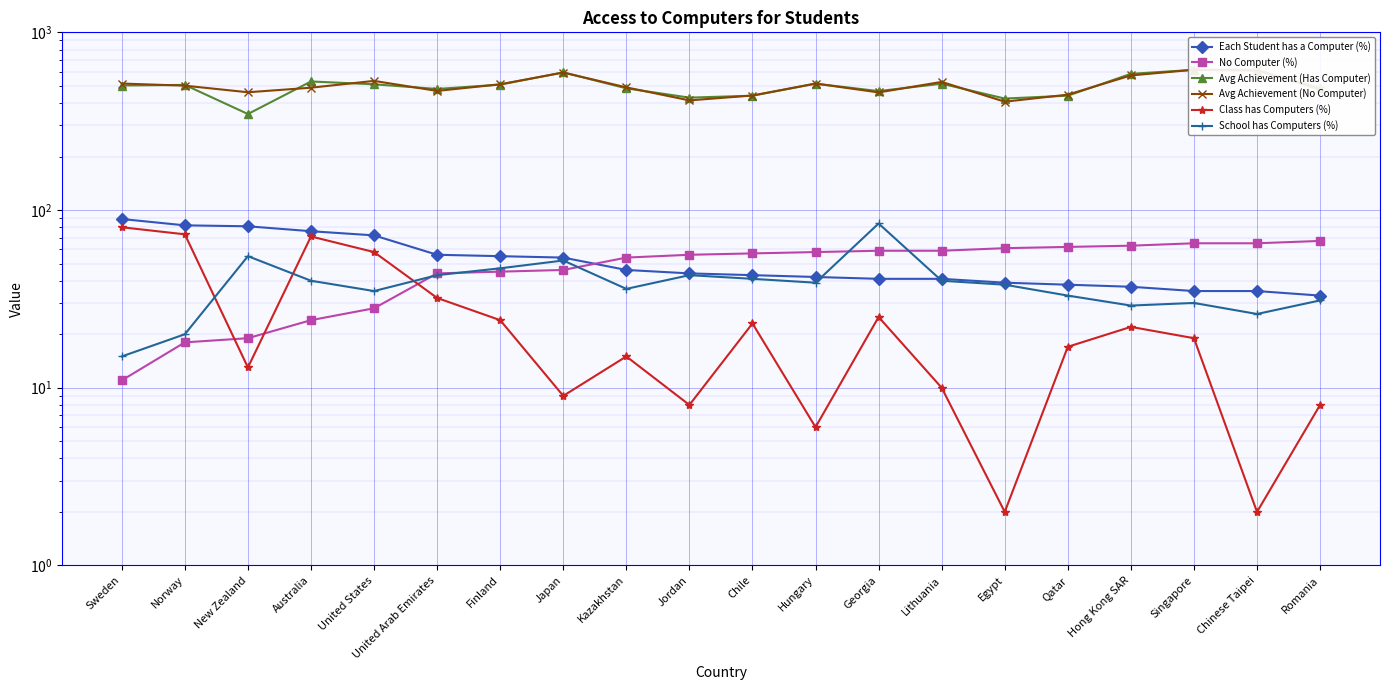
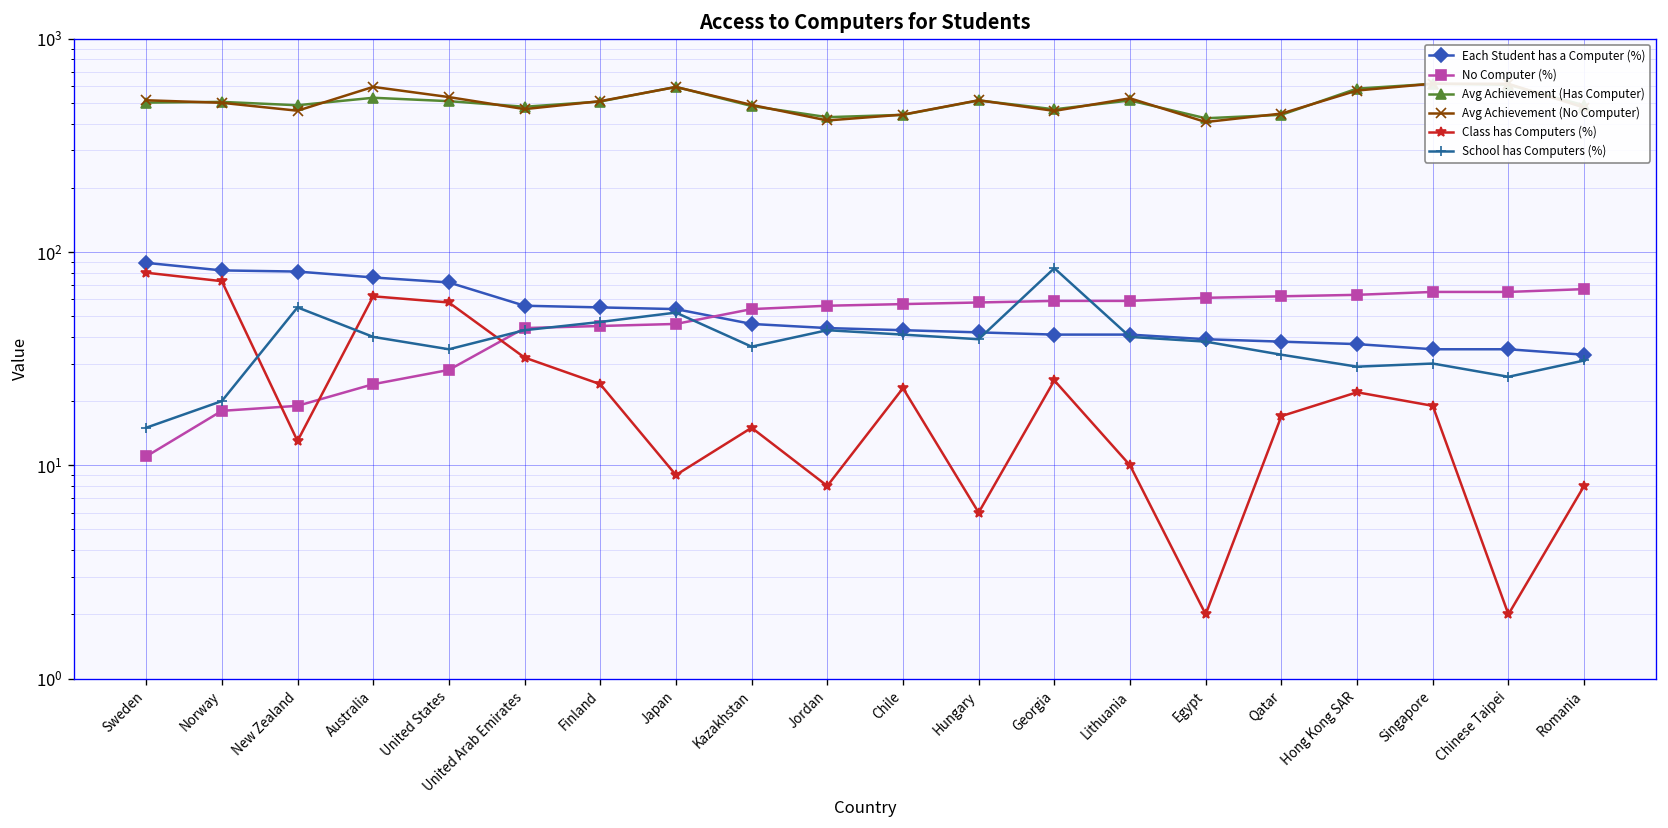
Avg Achievement (Has Computer), New Zealand: 350 -> 490
Avg Achievement (No Computer), Australia: 490 -> 600
Class has Computers (%), Australia: 71 -> 62
